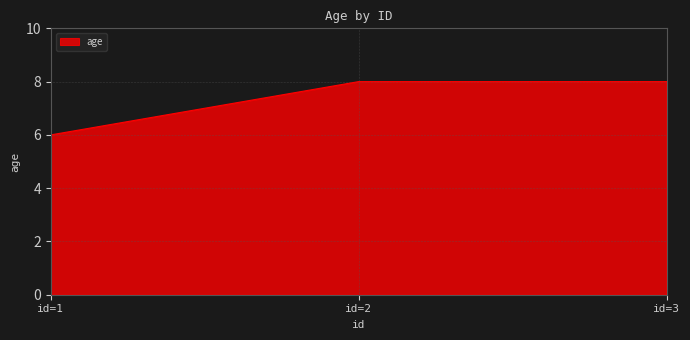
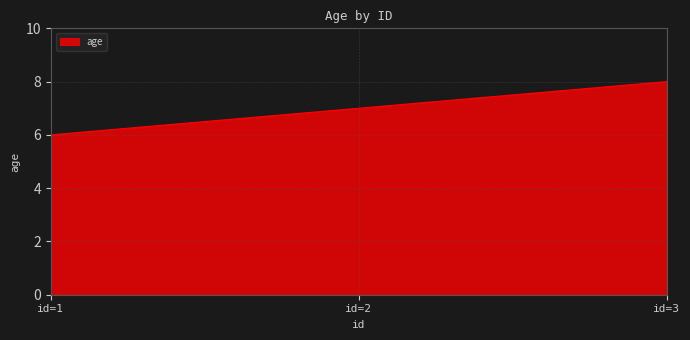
id=2: 8 -> 7
